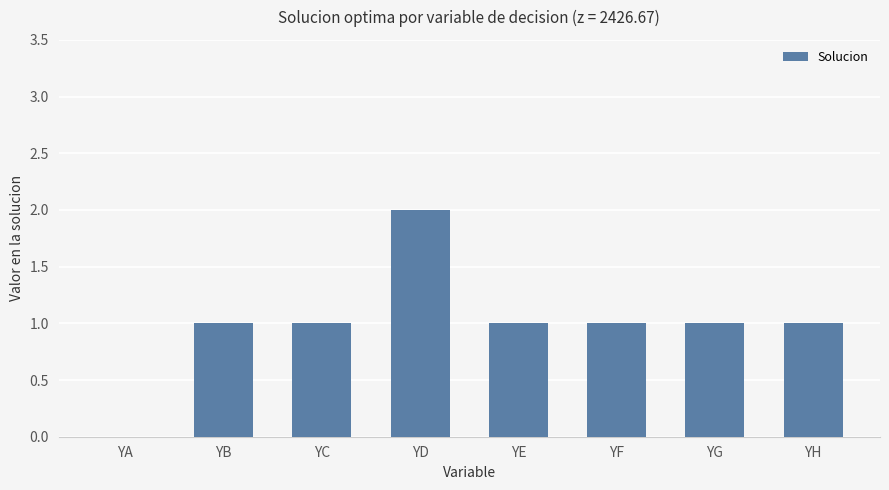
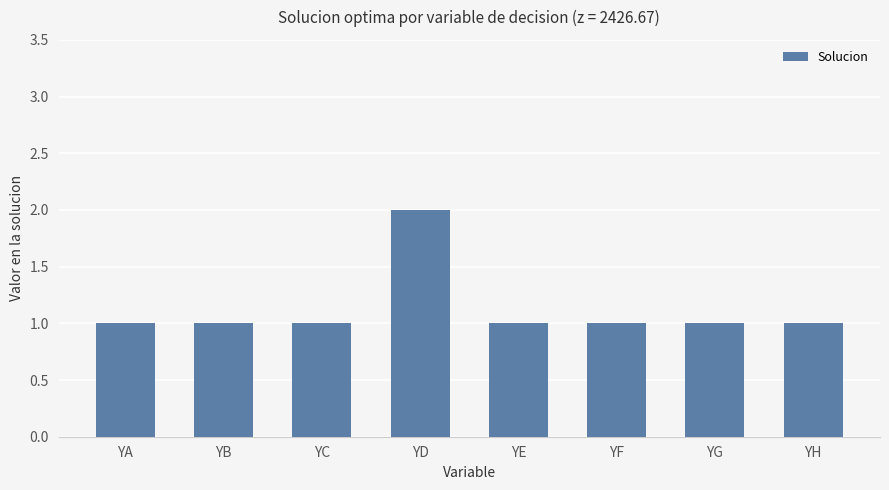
YA: 0 -> 1
